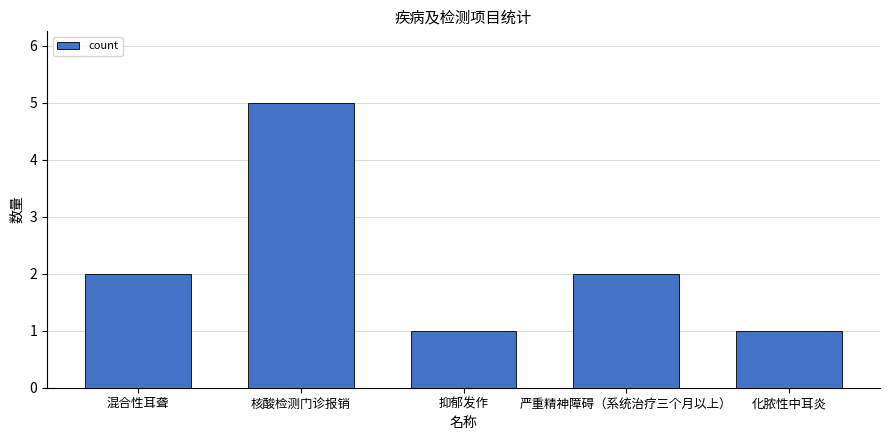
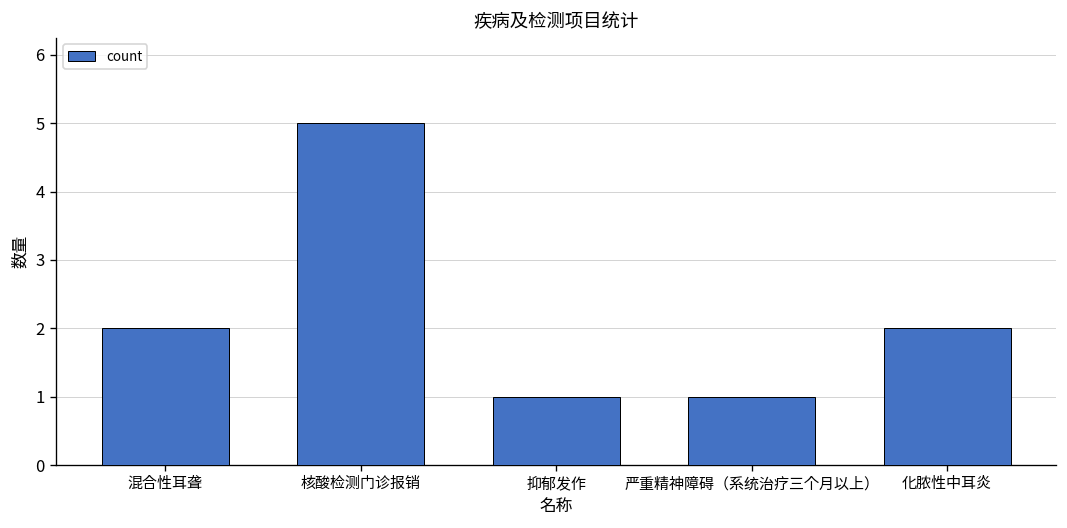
严重精神障碍（系统治疗三个月以上）: 2 -> 1
化脓性中耳炎: 1 -> 2
